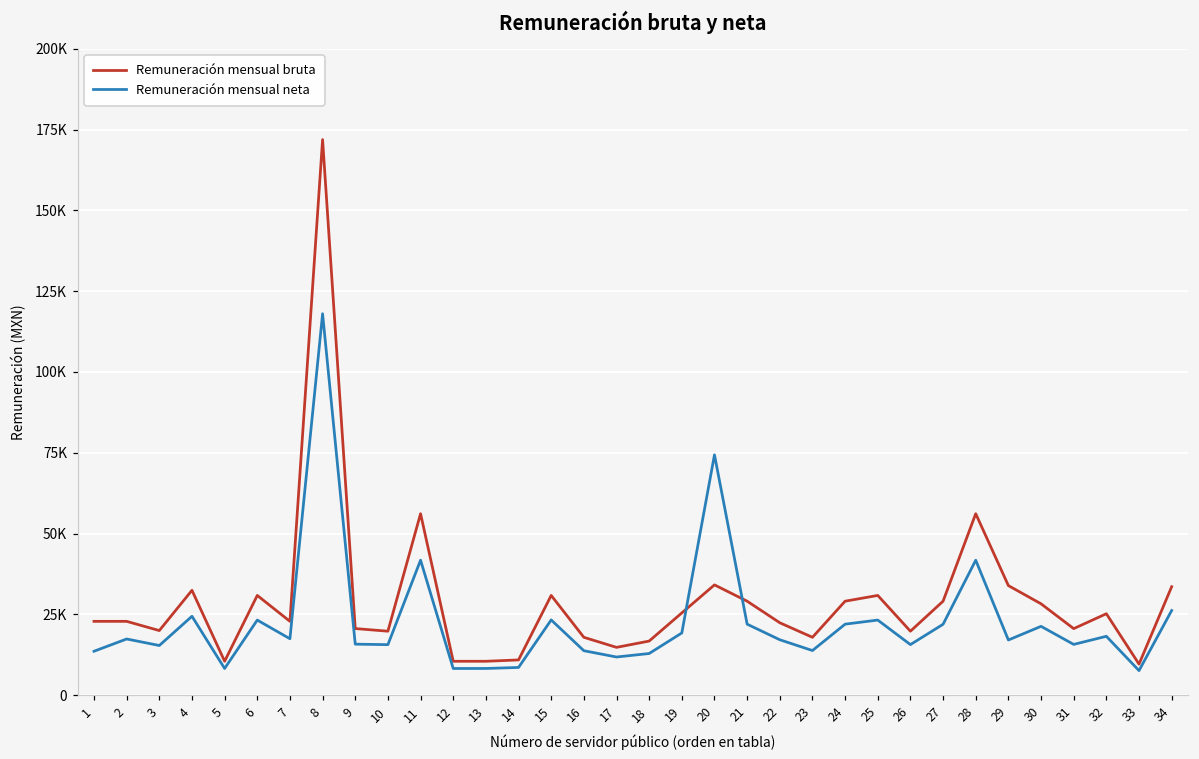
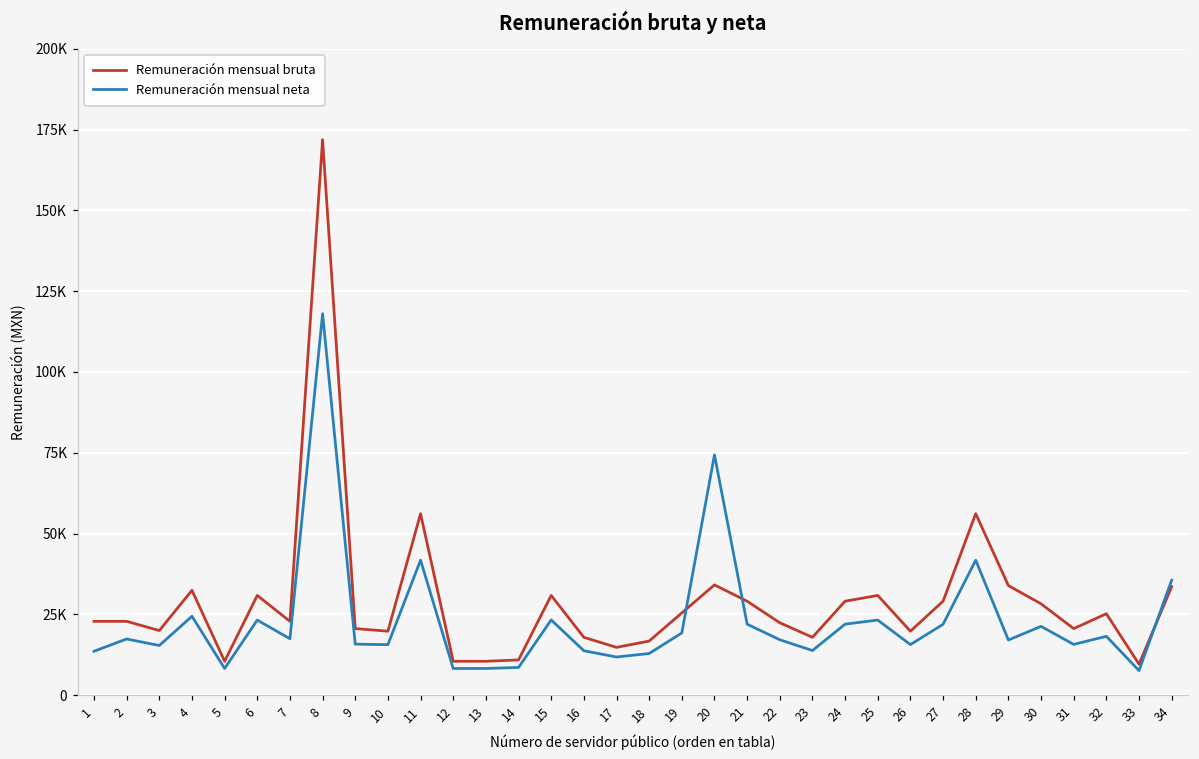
Remuneración mensual neta, 34: 26000 -> 36000
